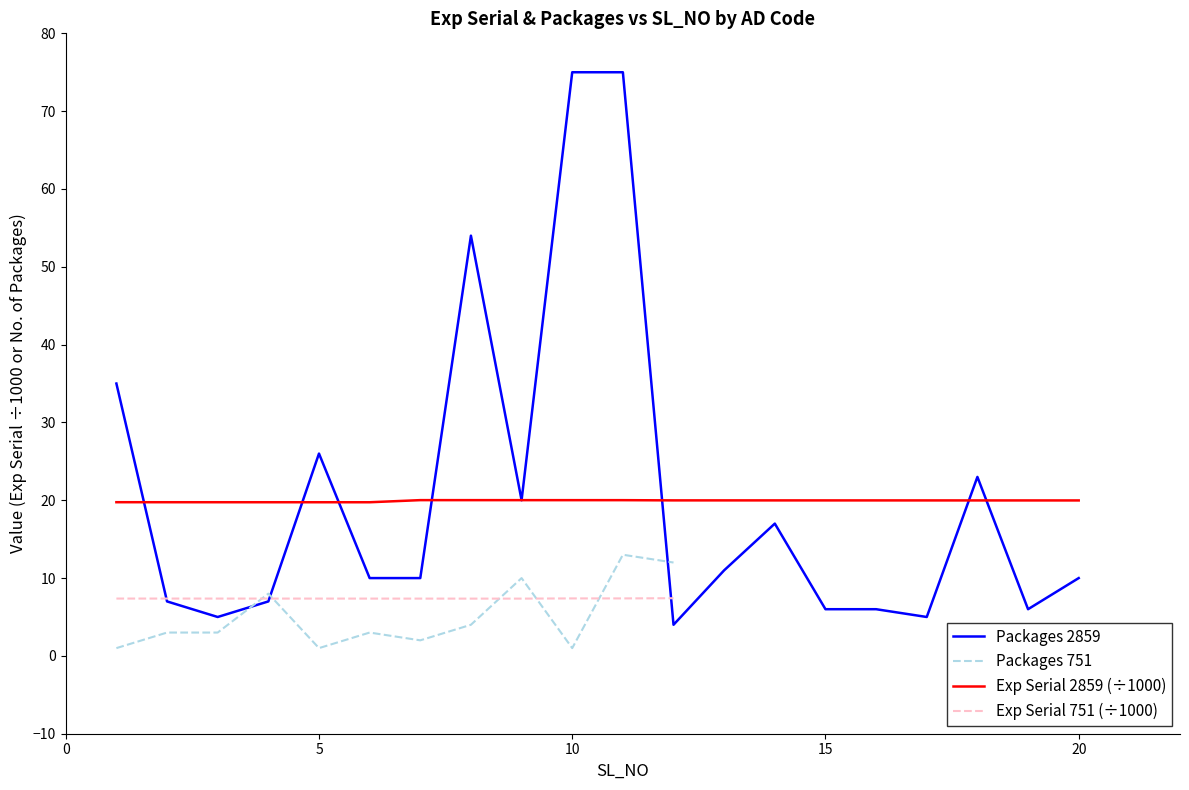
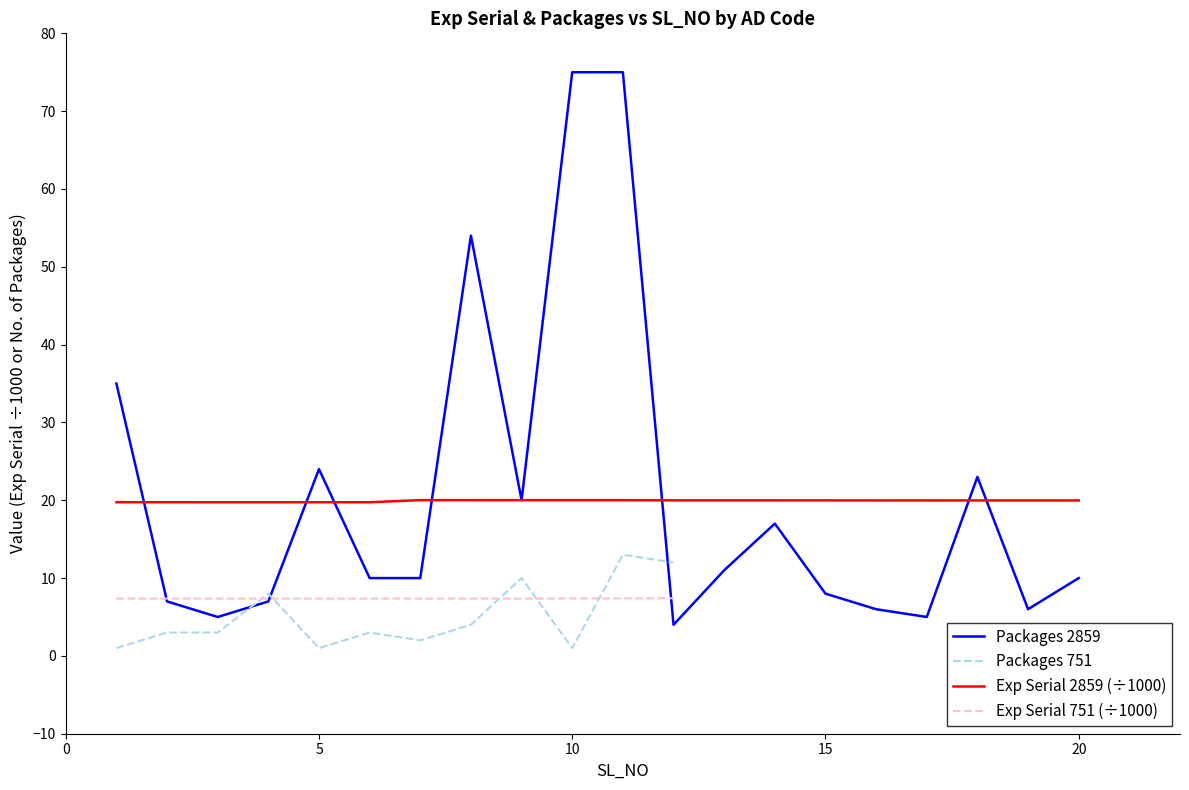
Packages 2859, 5: 26 -> 24
Packages 2859, 15: 6 -> 8
